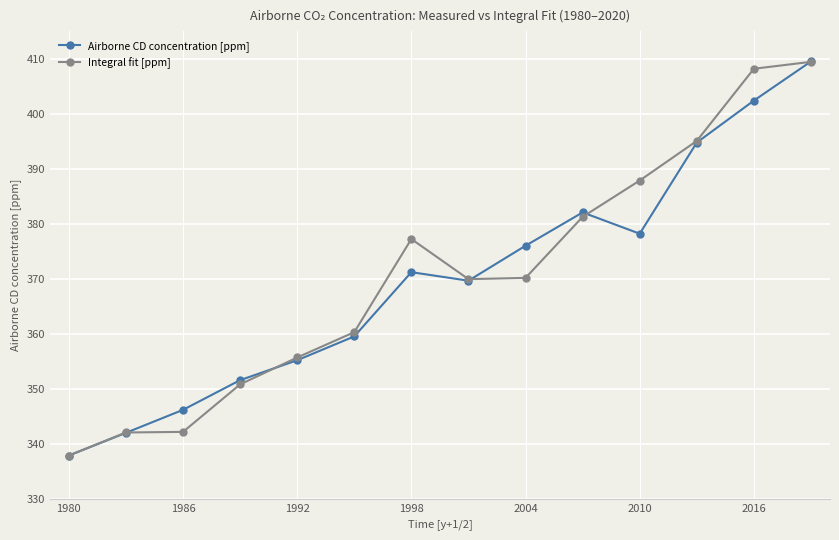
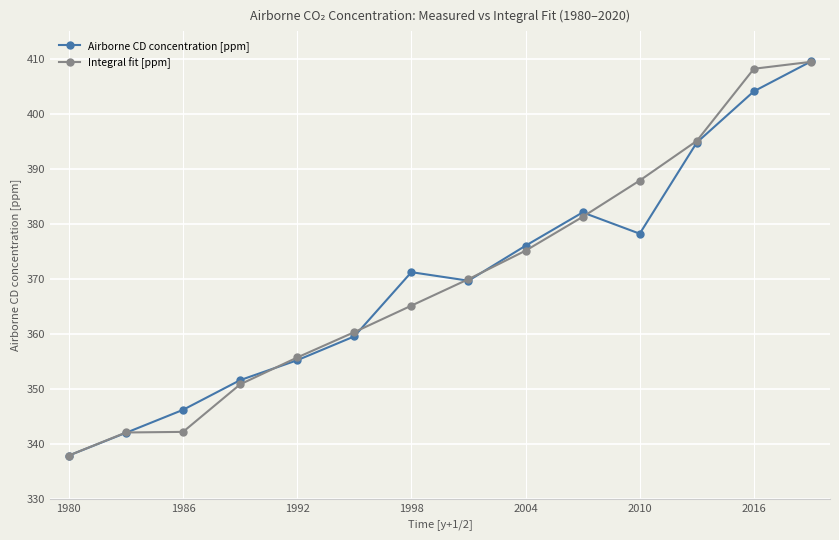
Integral fit [ppm], 1998: 377 -> 365
Integral fit [ppm], 2004: 370 -> 375
Airborne CD concentration [ppm], 2016: 402 -> 404
